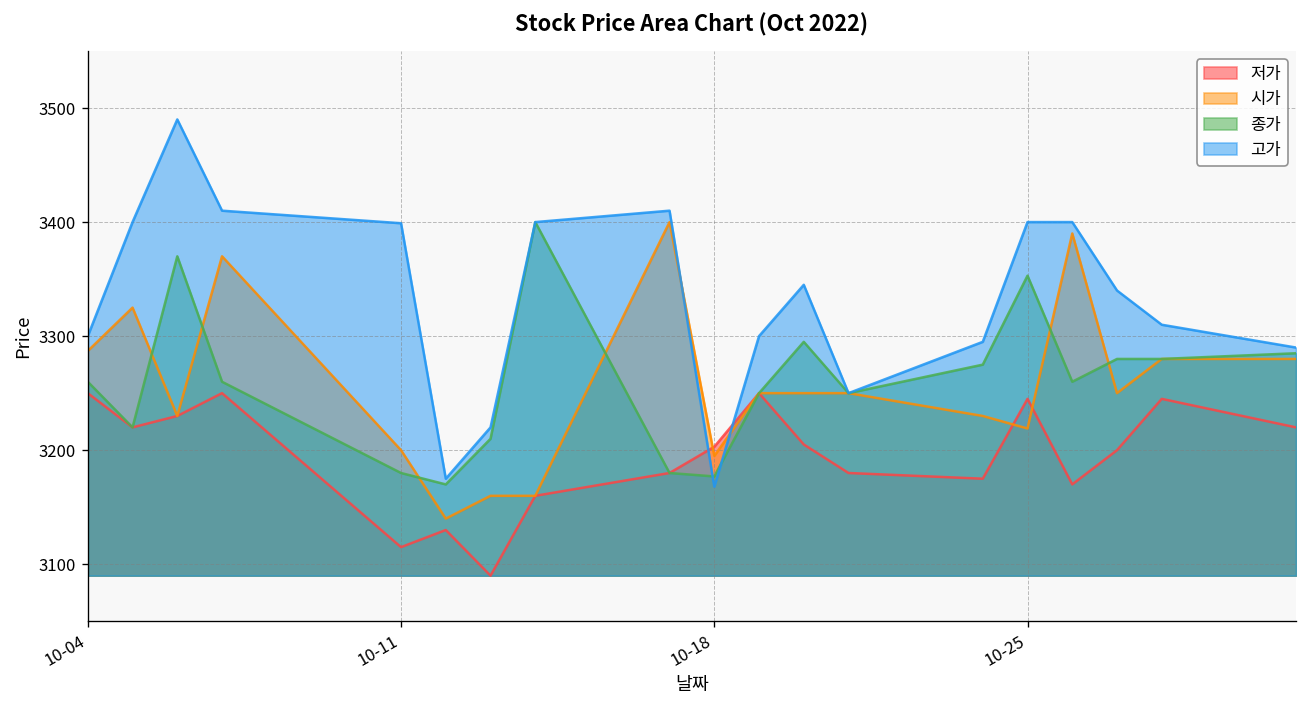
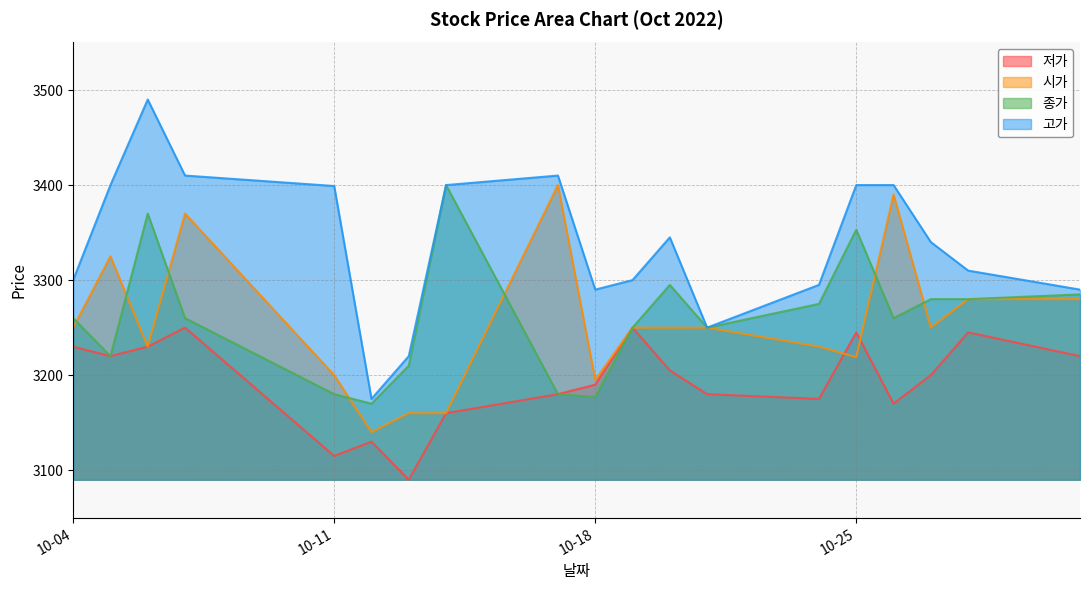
저가, 10-04: 3250 -> 3230
시가, 10-04: 3290 -> 3250
저가, 10-18: 3200 -> 3190
고가, 10-18: 3170 -> 3290
